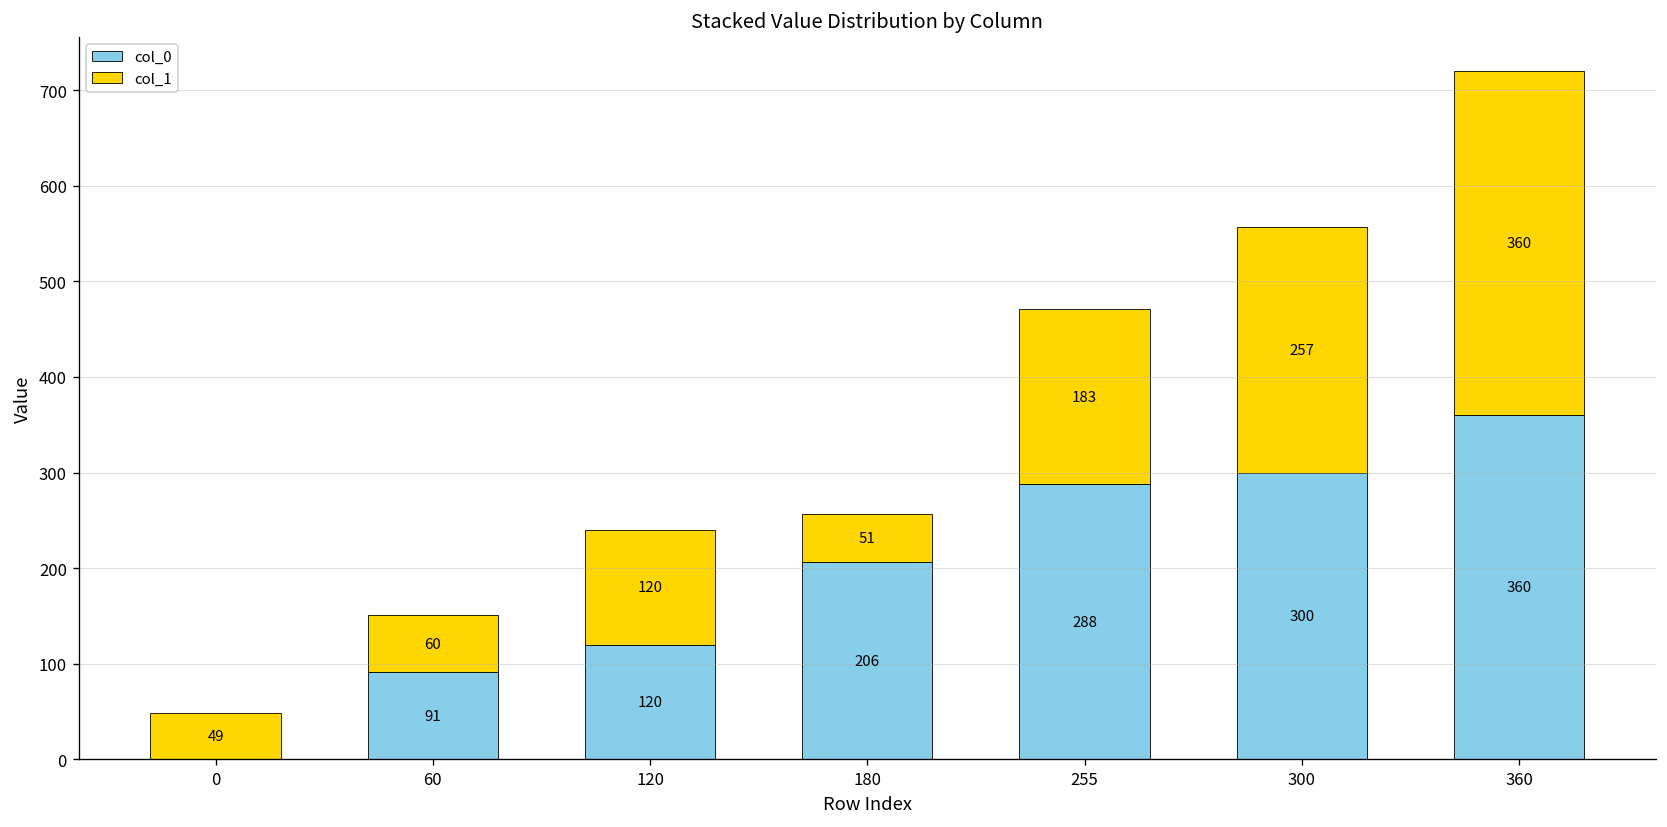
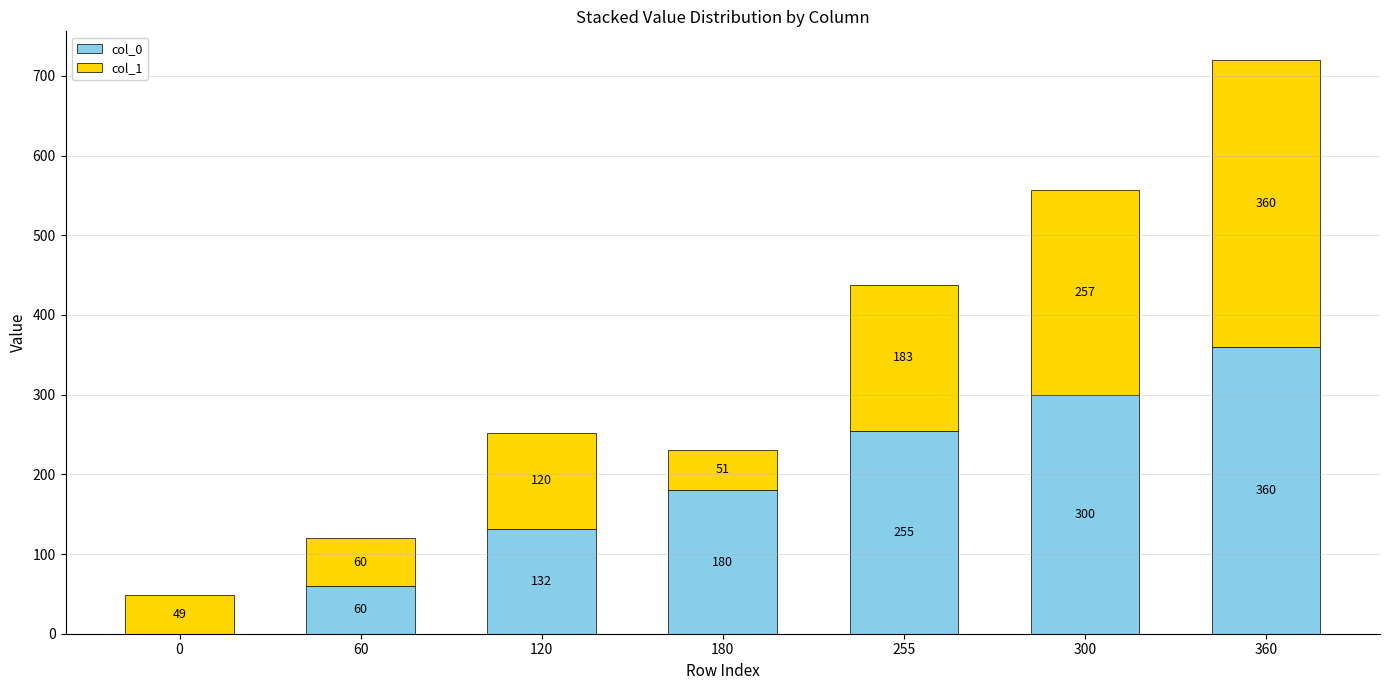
col_0, 60: 91 -> 60
col_0, 120: 120 -> 132
col_0, 180: 206 -> 180
col_0, 255: 288 -> 255
